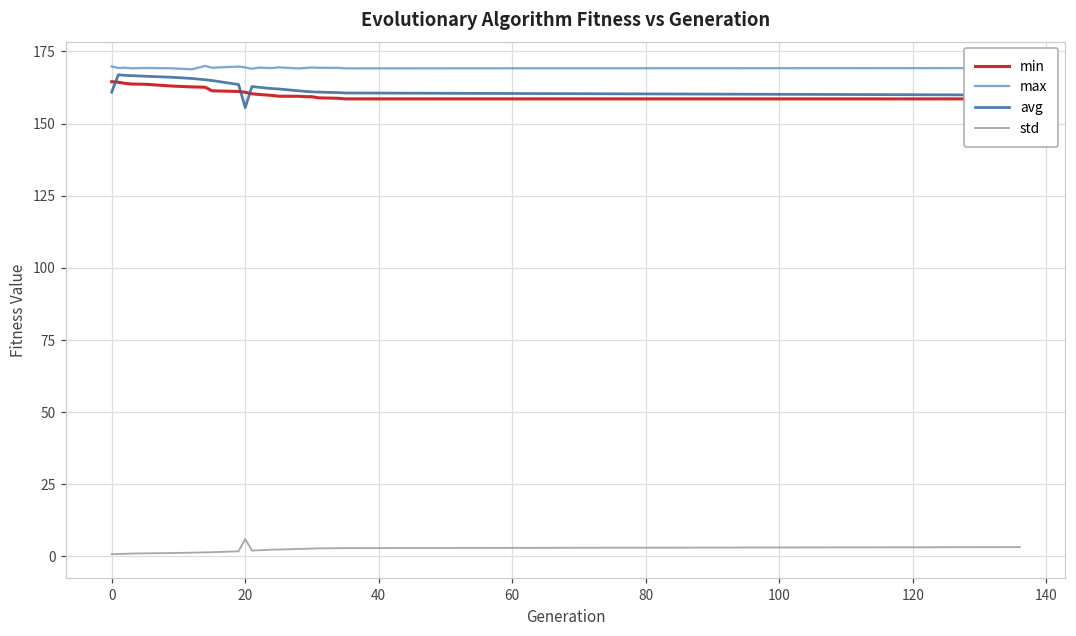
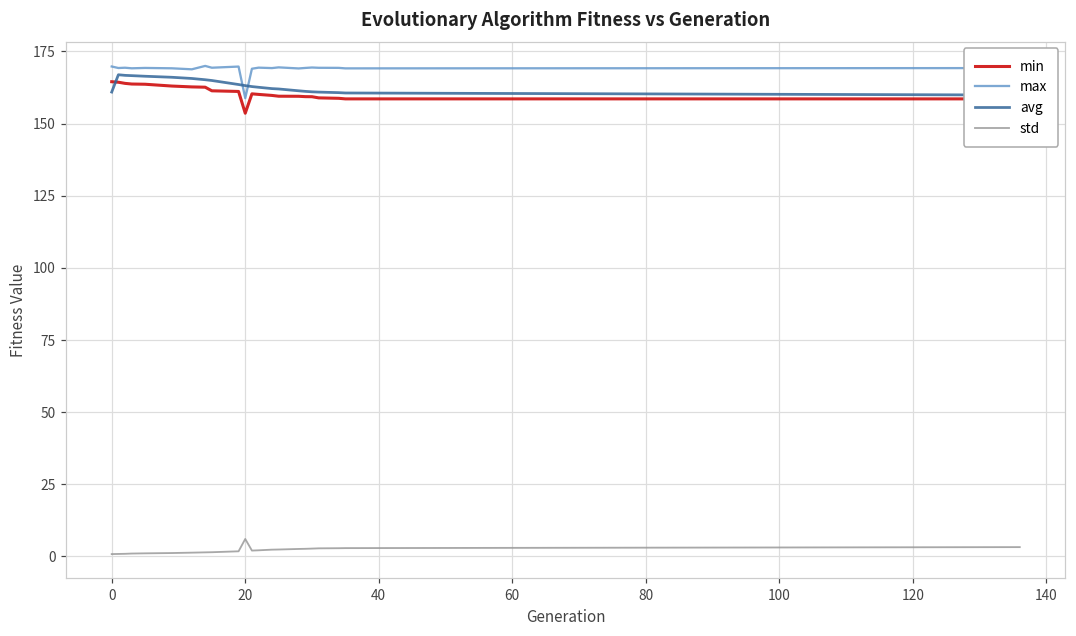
min, 20: 161 -> 154
max, 20: 169 -> 159
avg, 20: 156 -> 163
